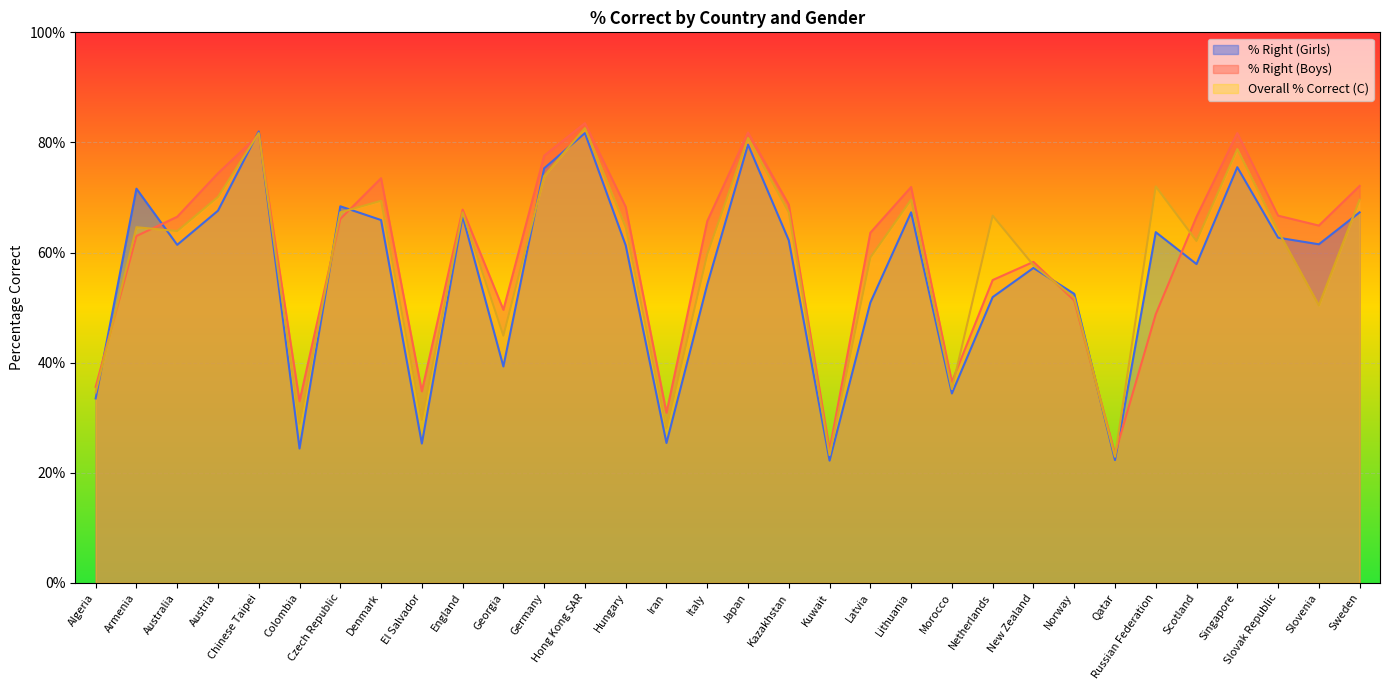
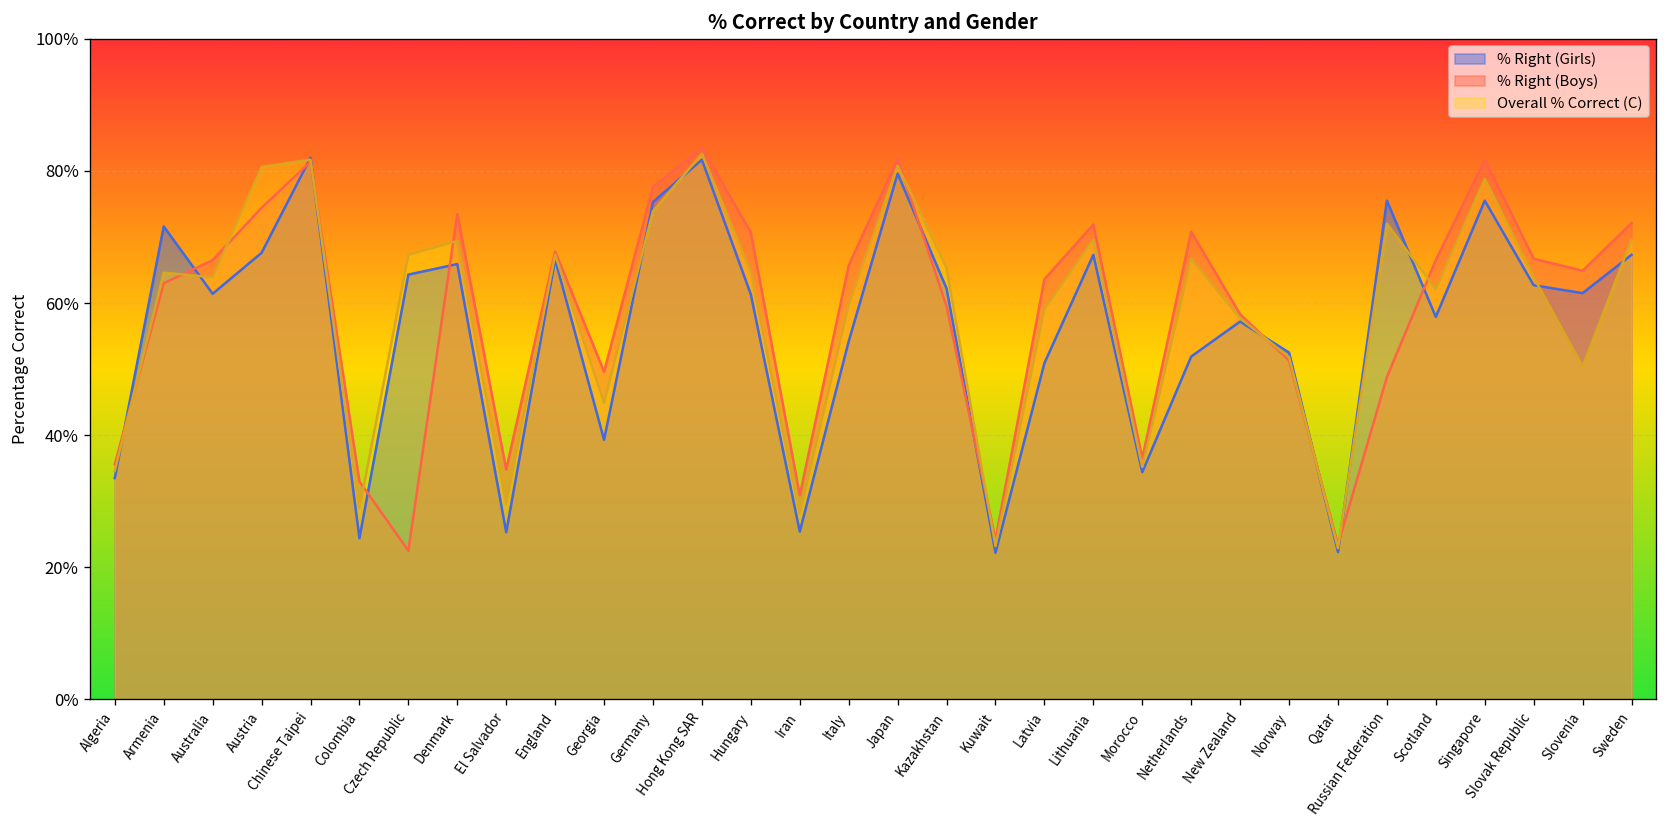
Overall % Correct (C), Austria: 70% -> 81%
% Right (Girls), Czech Republic: 68% -> 64%
% Right (Boys), Czech Republic: 66% -> 23%
% Right (Boys), Hungary: 68% -> 71%
% Right (Boys), Kazakhstan: 69% -> 60%
Overall % Correct (C), Kazakhstan: 67% -> 65%
% Right (Boys), Netherlands: 55% -> 71%
% Right (Girls), Russian Federation: 64% -> 76%
